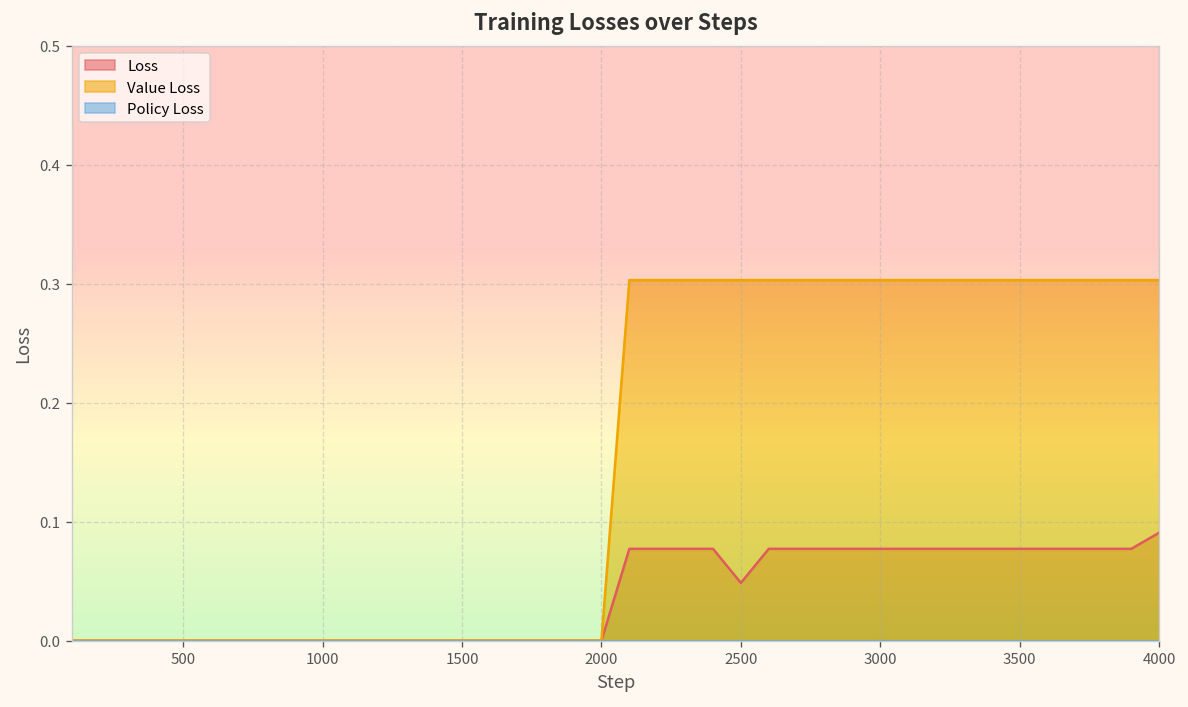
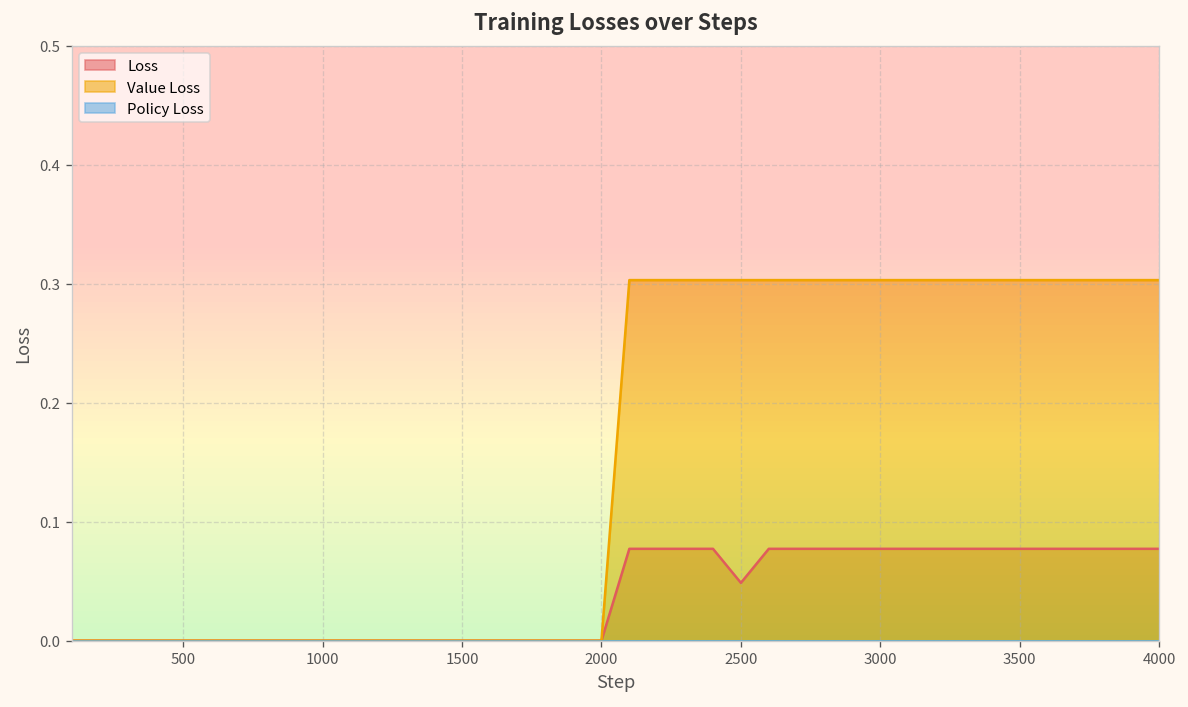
Loss, 4000: 0.09 -> 0.08
